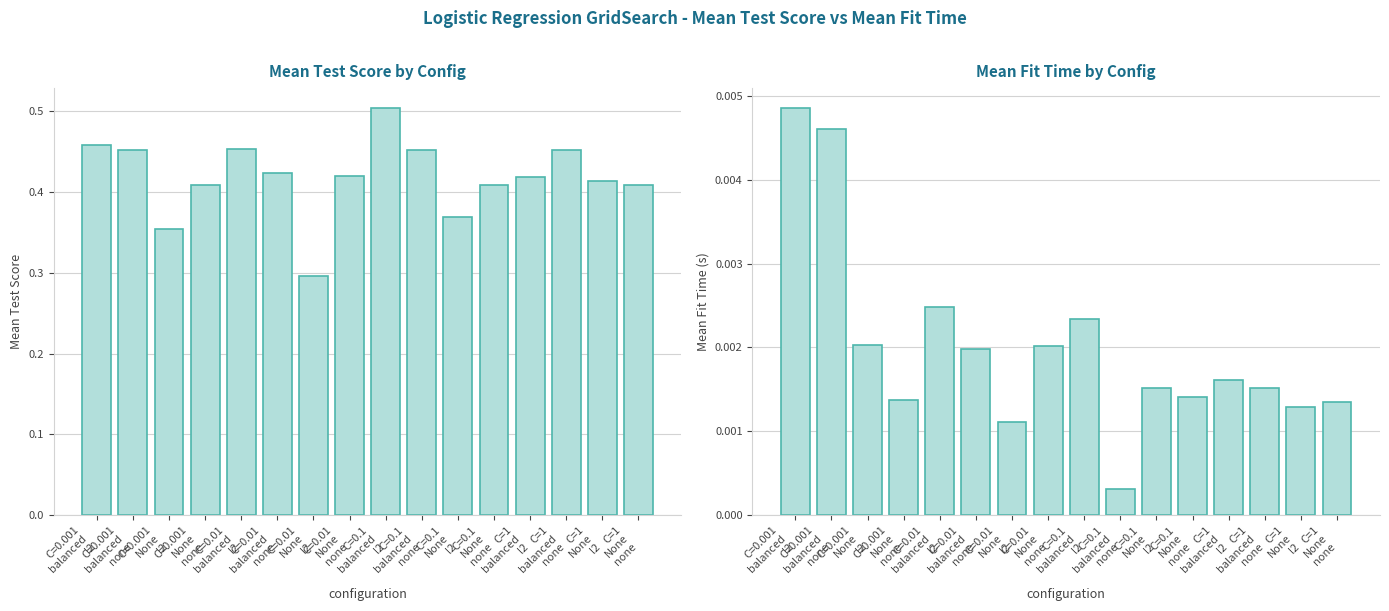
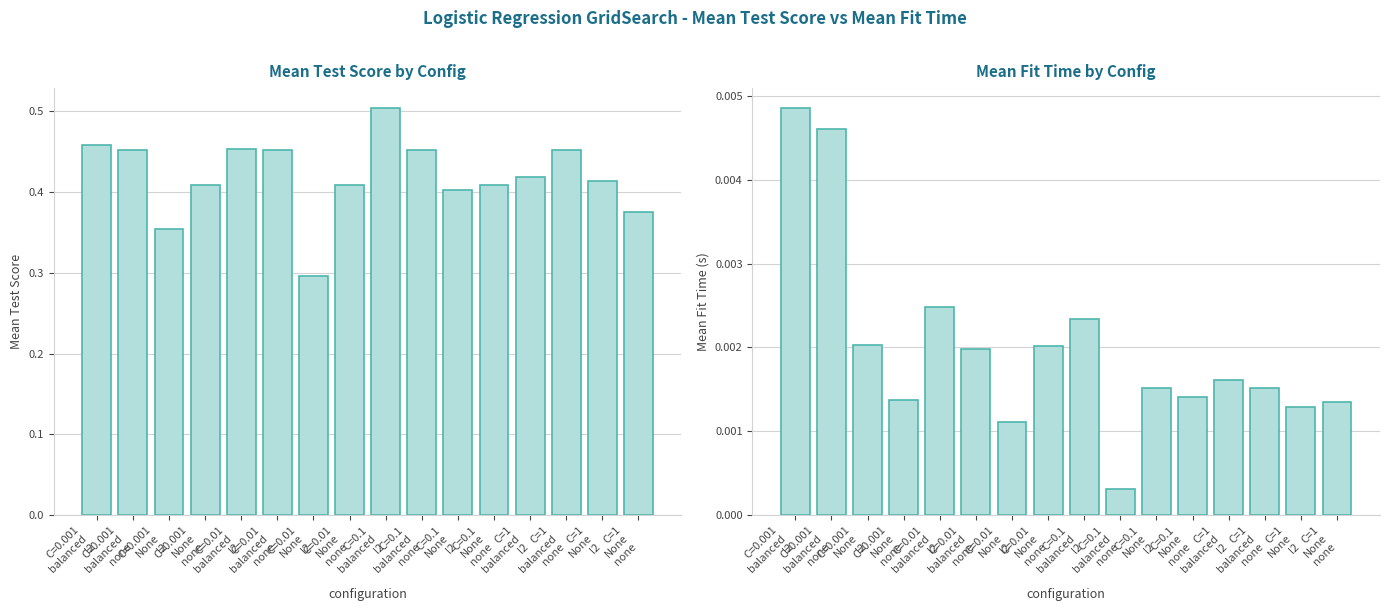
Mean Test Score by Config, C=0.01 balanced none: 0.42 -> 0.45
Mean Test Score by Config, C=0.01 None none: 0.42 -> 0.41
Mean Test Score by Config, C=0.1 None l2: 0.37 -> 0.40
Mean Test Score by Config, C=1 None none: 0.41 -> 0.38
